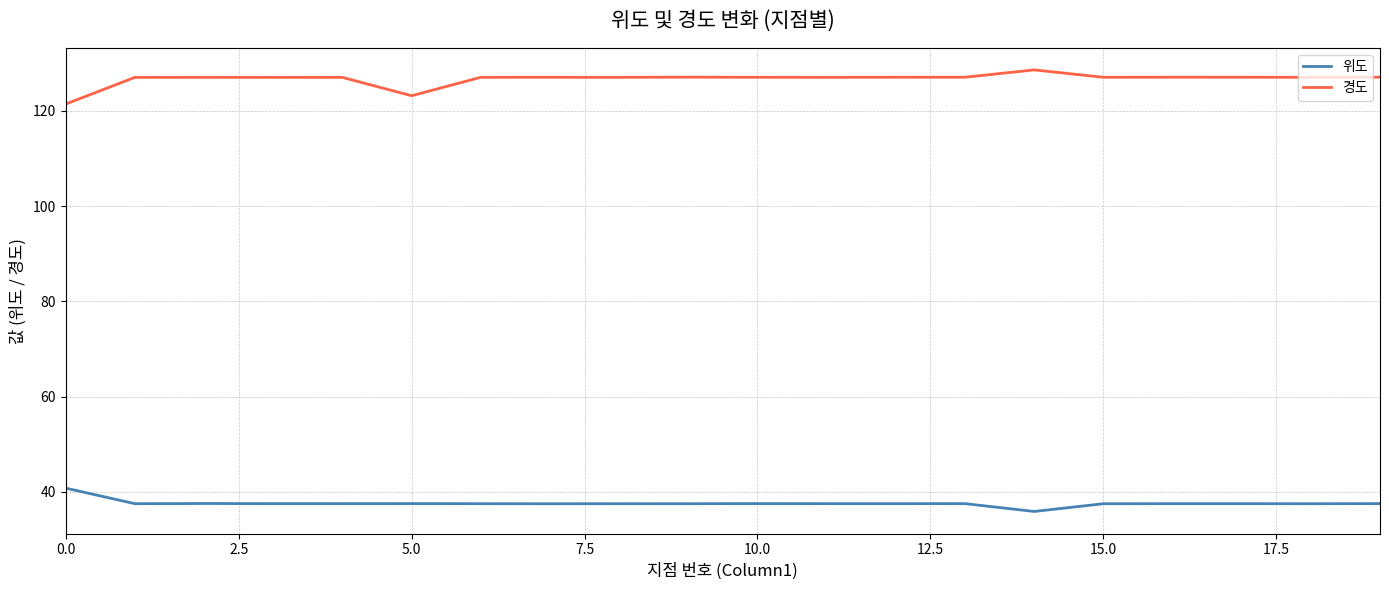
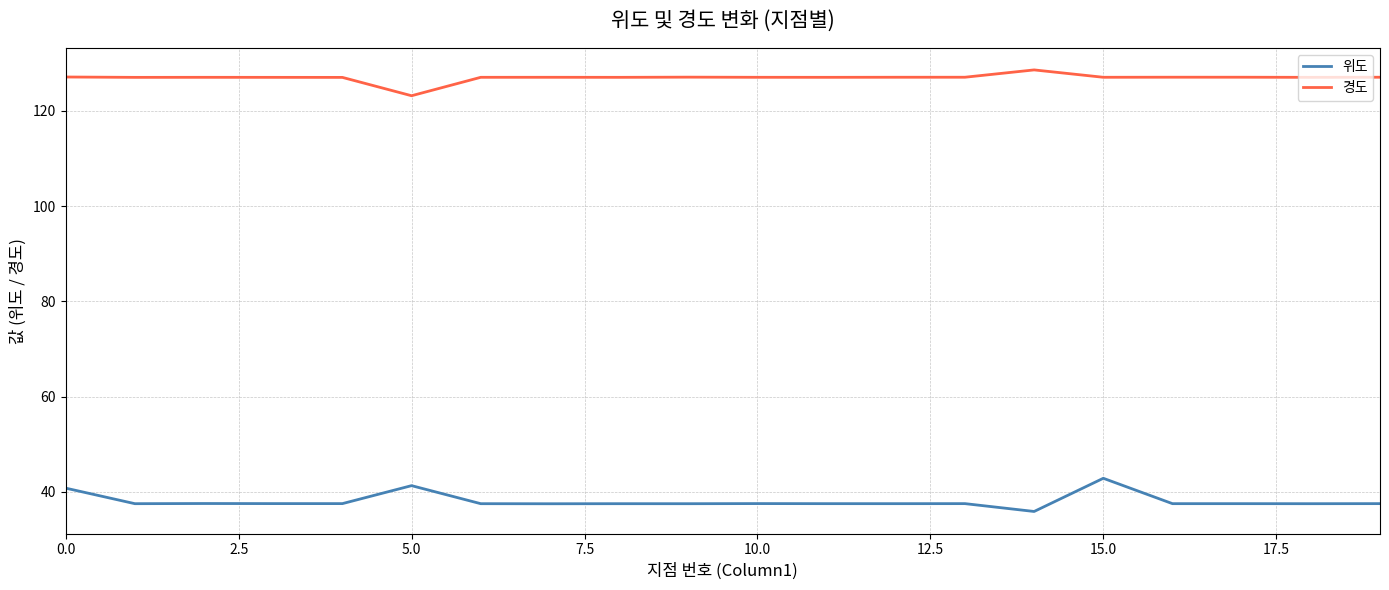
경도, 0.0: 121 -> 127
위도, 5.0: 38 -> 41
위도, 15.0: 37 -> 43
